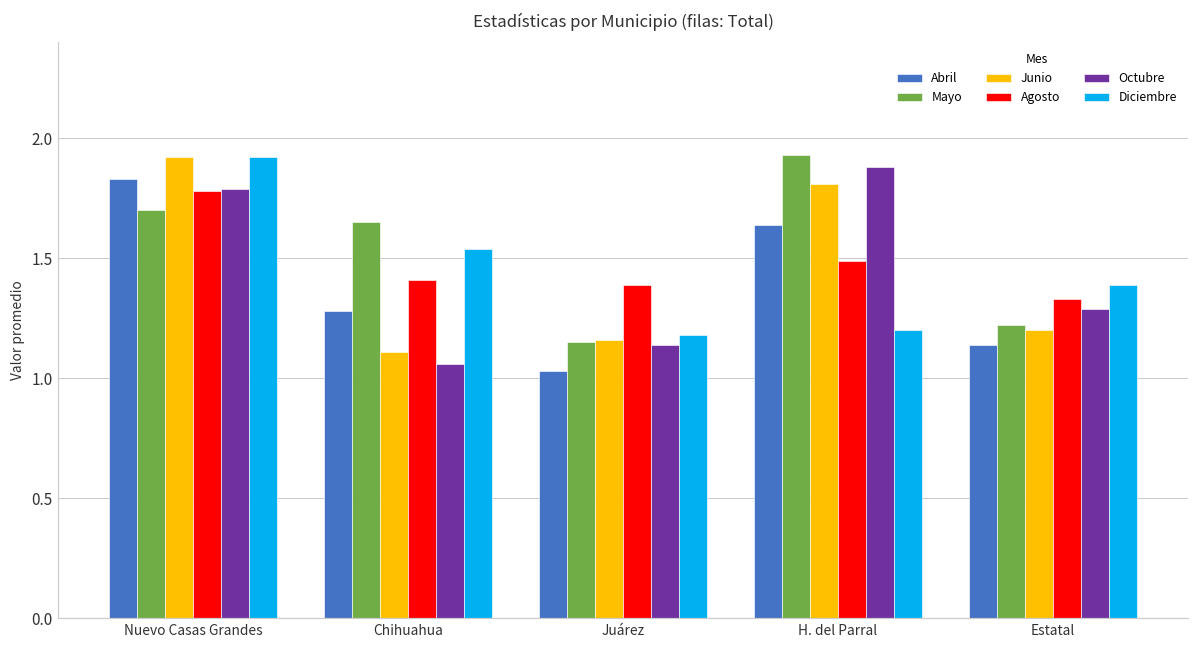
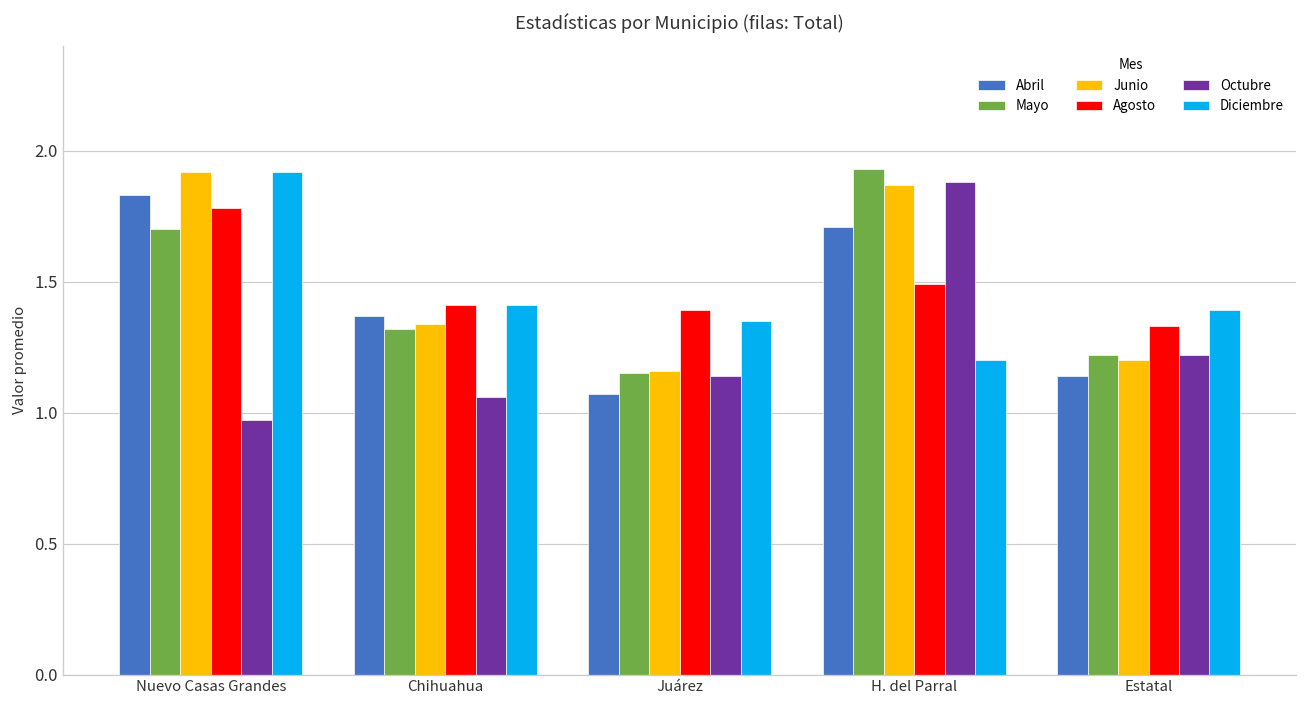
Octubre, Nuevo Casas Grandes: 1.79 -> 0.97
Abril, Chihuahua: 1.28 -> 1.37
Mayo, Chihuahua: 1.65 -> 1.32
Junio, Chihuahua: 1.11 -> 1.34
Diciembre, Chihuahua: 1.54 -> 1.41
Abril, Juárez: 1.03 -> 1.07
Diciembre, Juárez: 1.18 -> 1.35
Abril, H. del Parral: 1.64 -> 1.71
Junio, H. del Parral: 1.81 -> 1.87
Octubre, Estatal: 1.29 -> 1.22
